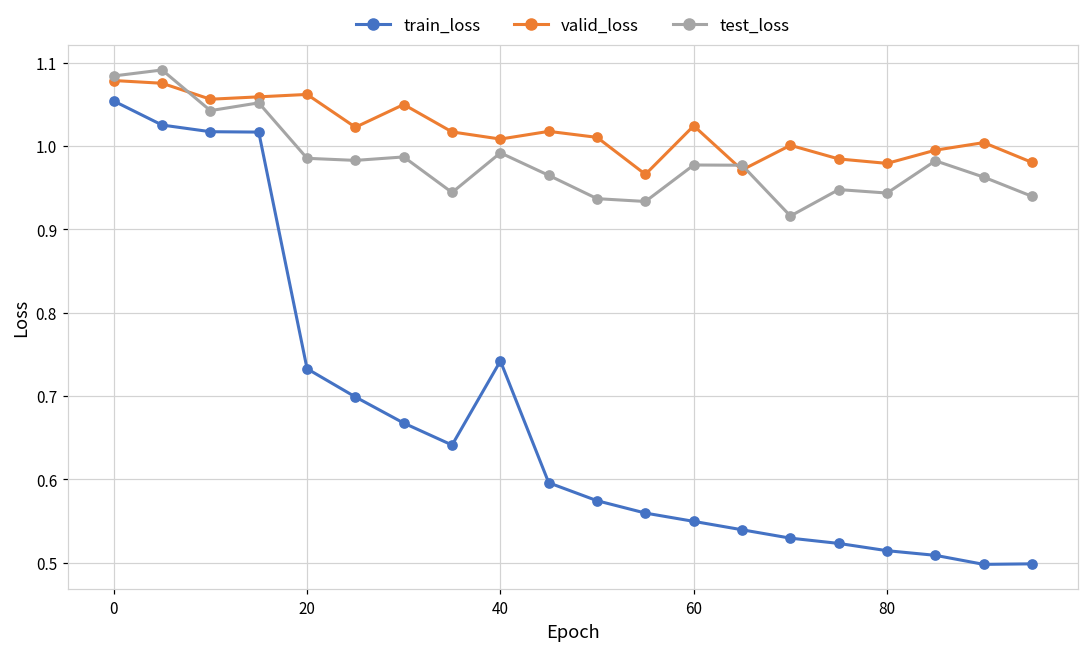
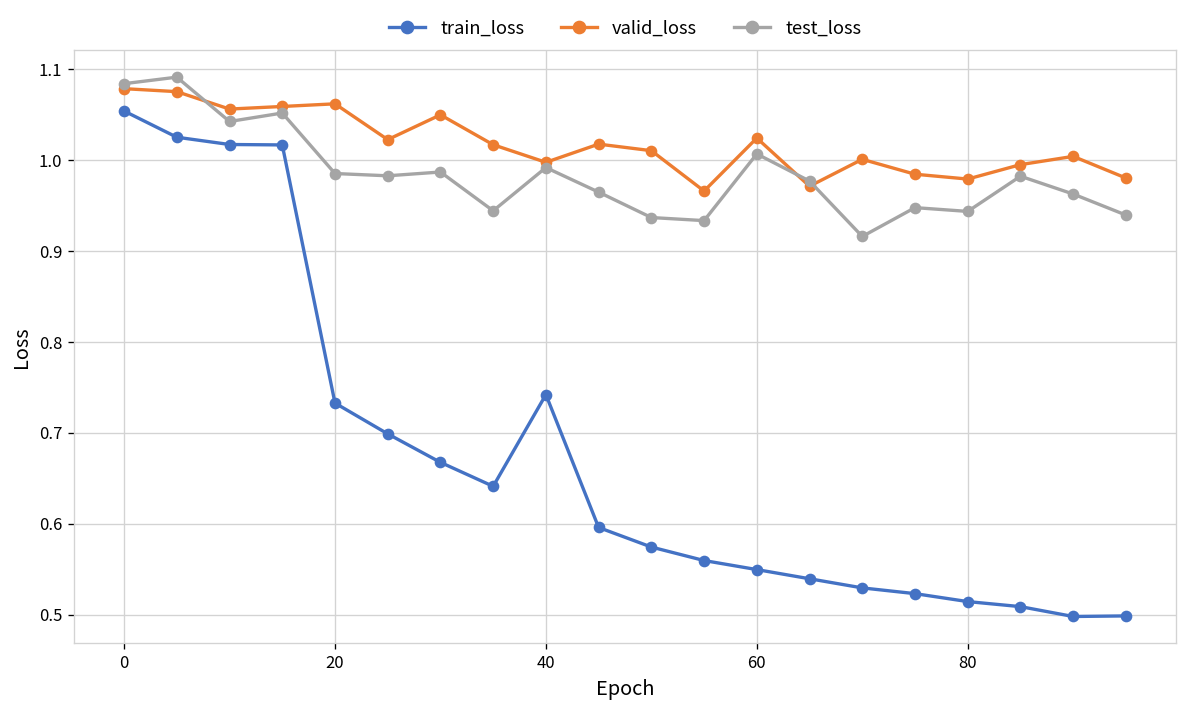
valid_loss, 40: 1.01 -> 1.00
test_loss, 60: 0.98 -> 1.01
